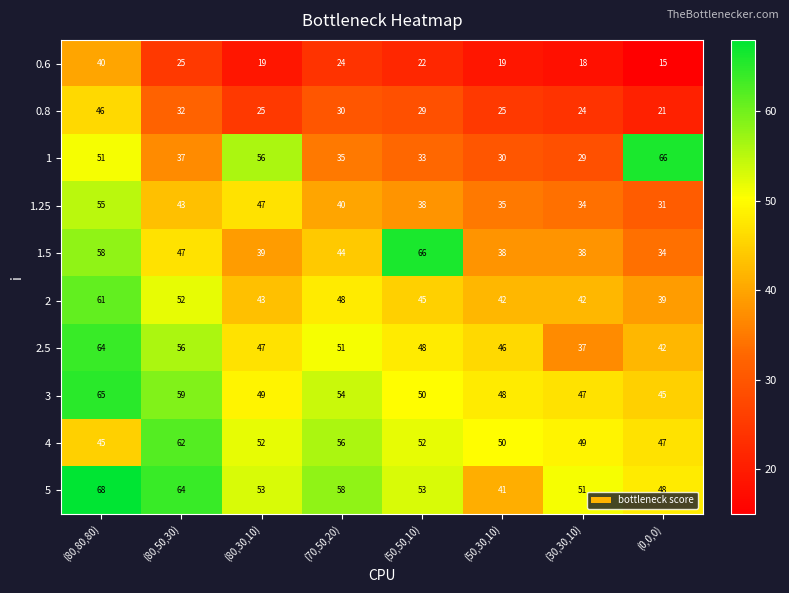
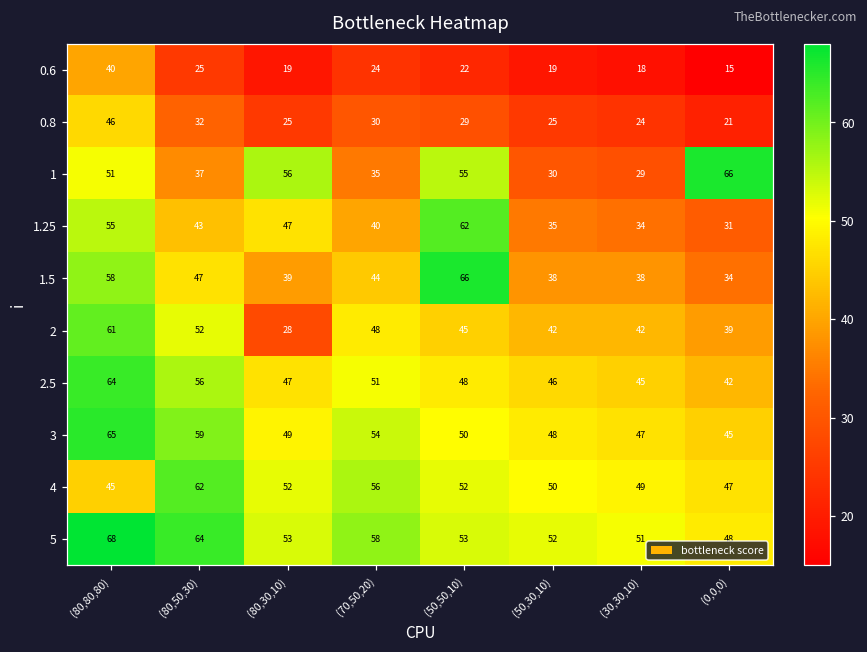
1, (50,50,10): 33 -> 55
1.25, (50,50,10): 38 -> 62
2, (80,30,10): 43 -> 28
2.5, (30,30,10): 37 -> 45
5, (50,30,10): 41 -> 52
